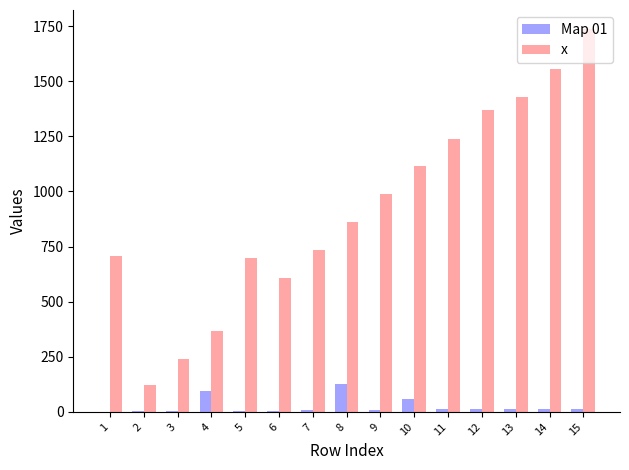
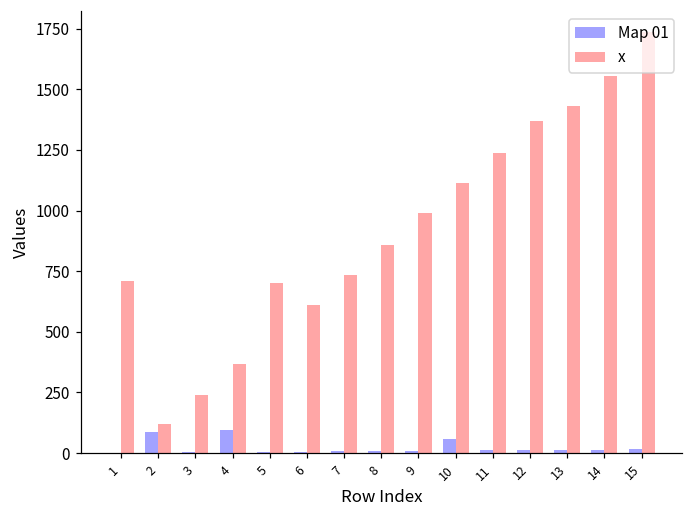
Map 01, 2: 0 -> 90
Map 01, 8: 130 -> 10
